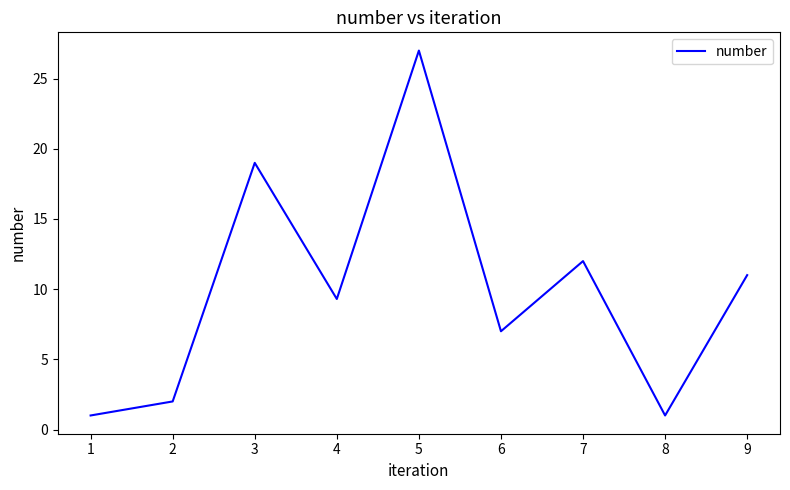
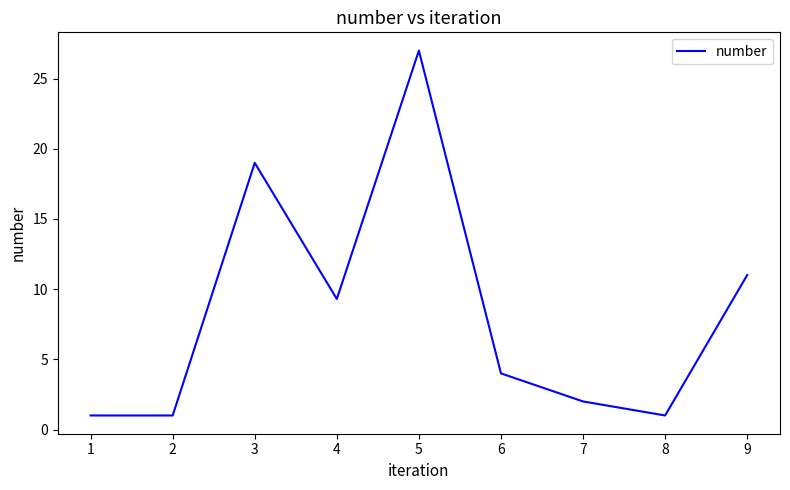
2: 2 -> 1
6: 7 -> 4
7: 12 -> 2
